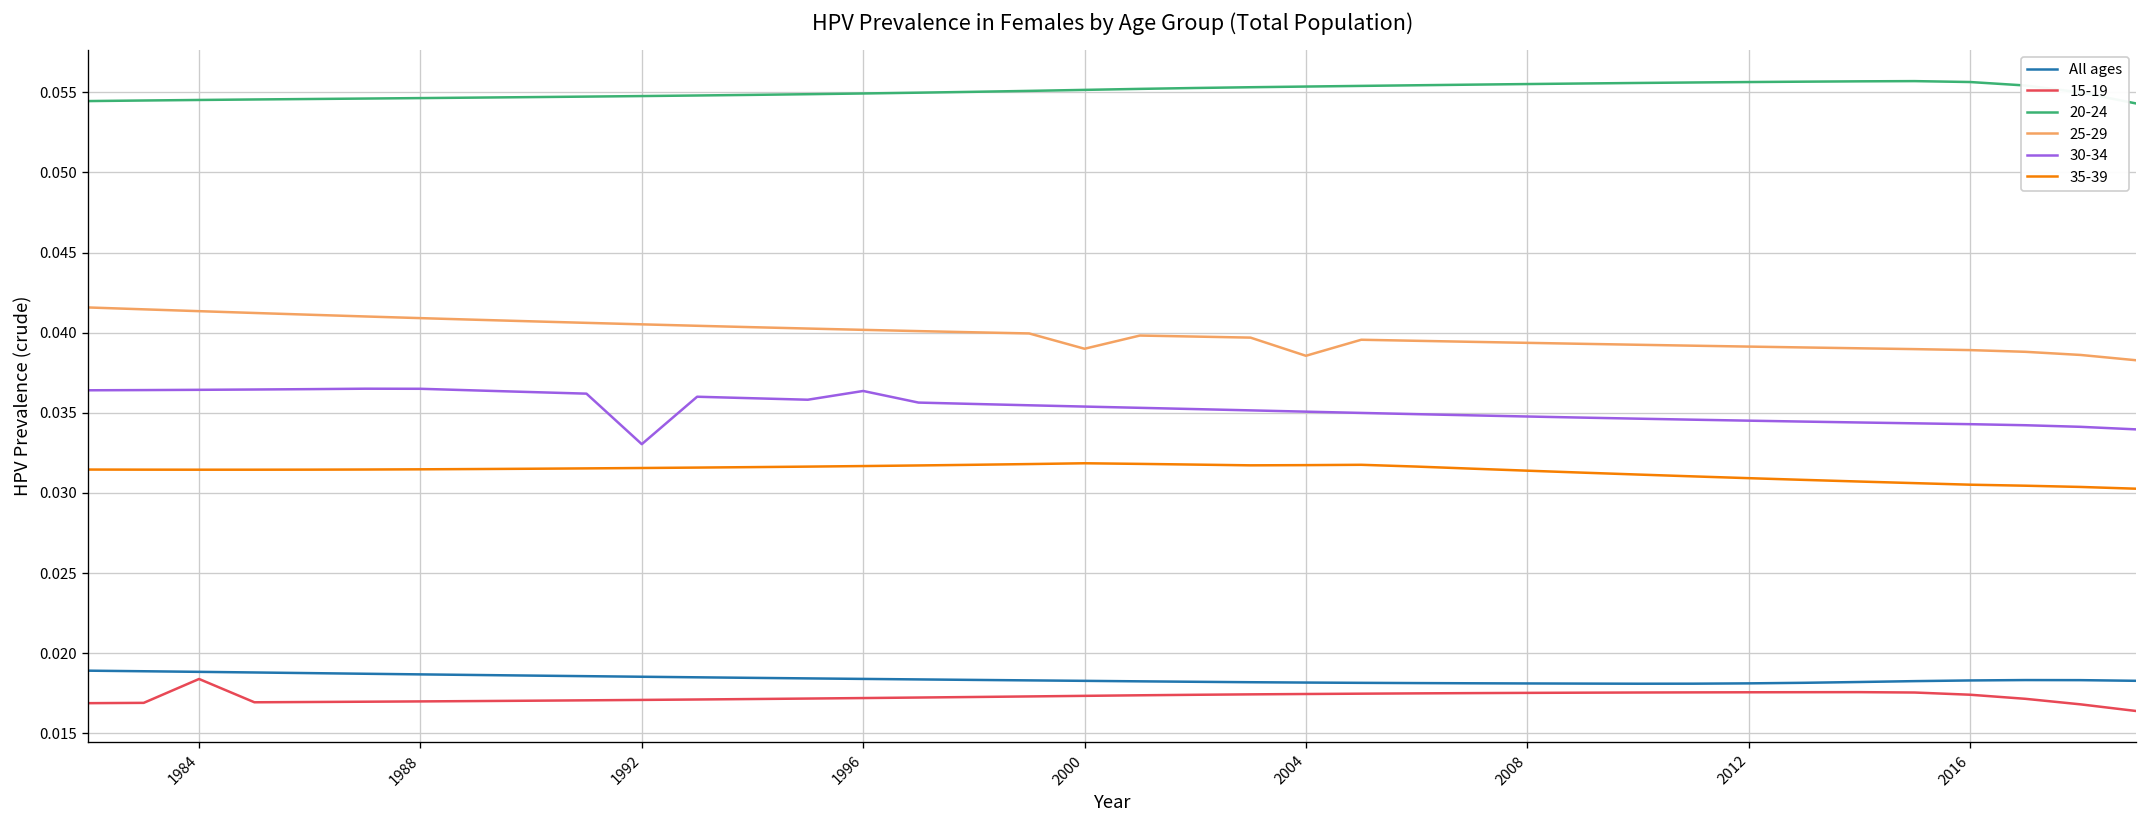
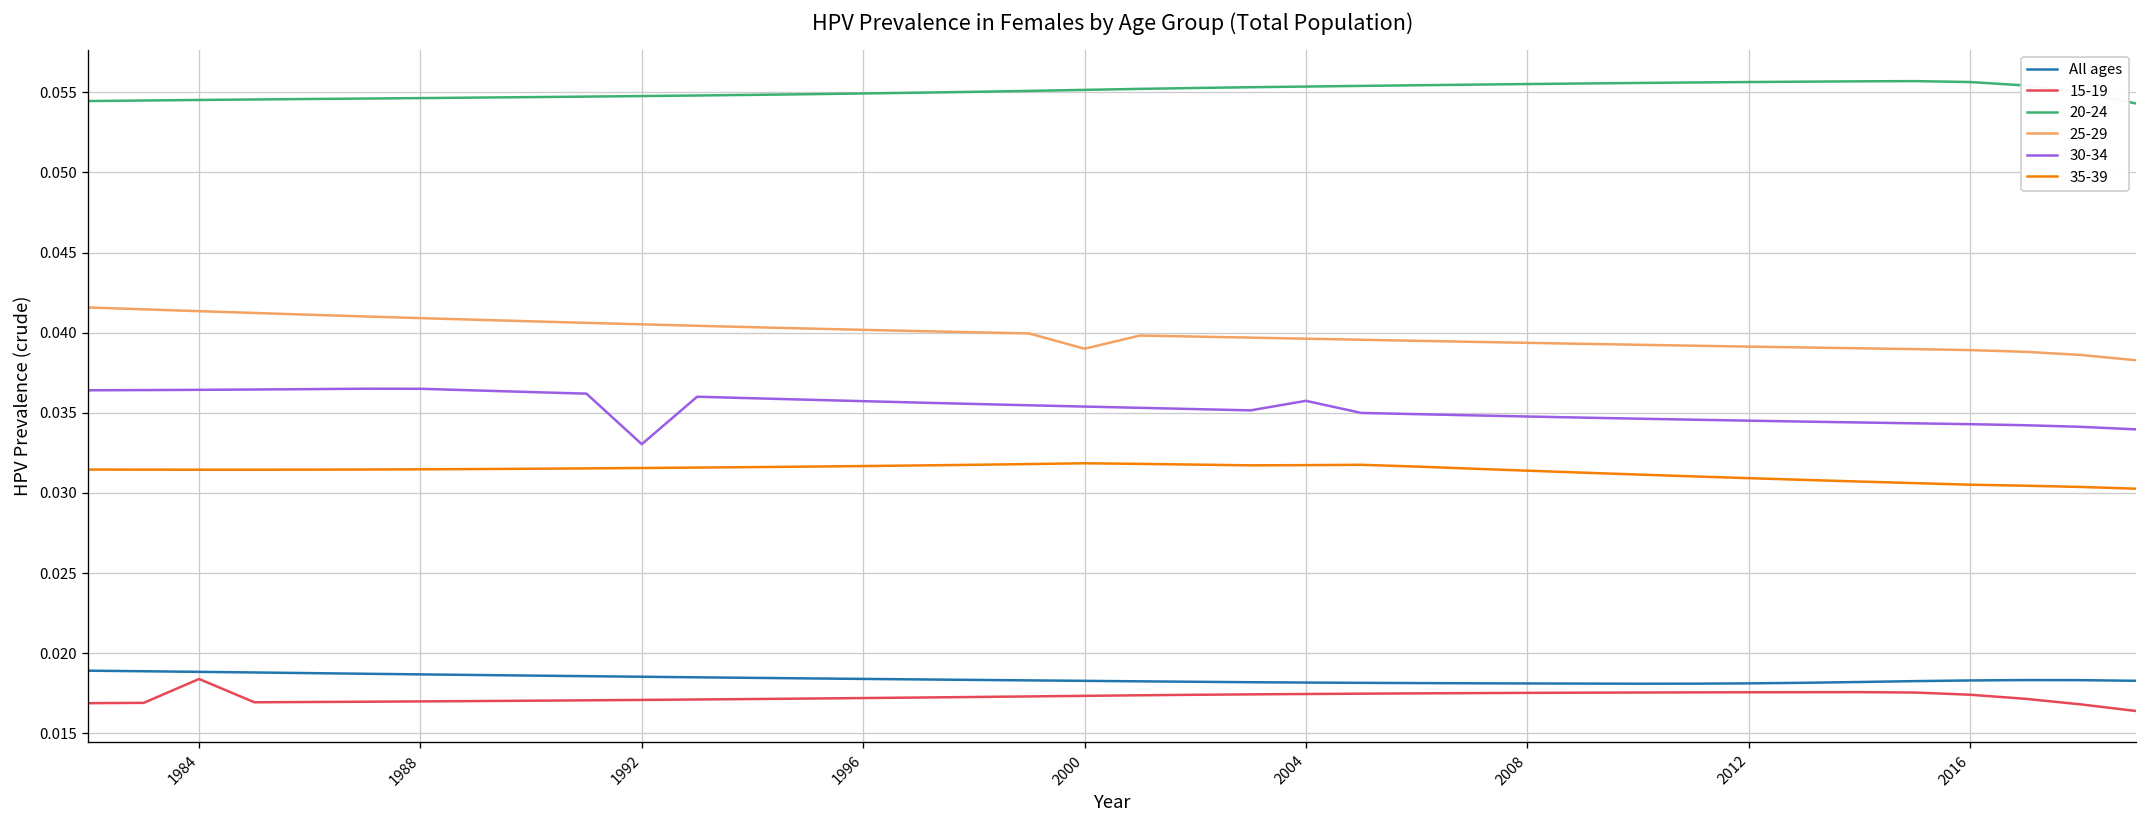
30-34, 1996: 0.0364 -> 0.0357
25-29, 2004: 0.0386 -> 0.0396
30-34, 2004: 0.0351 -> 0.0357
